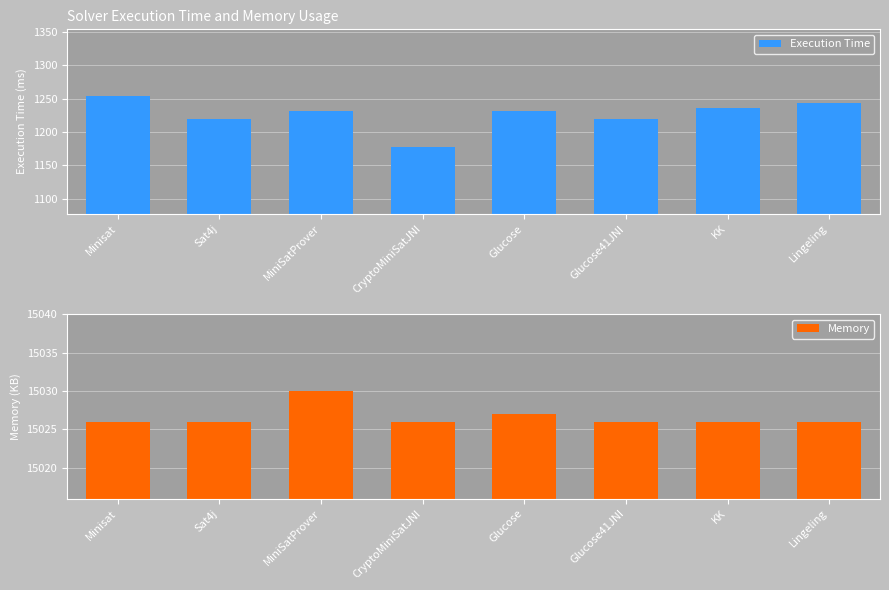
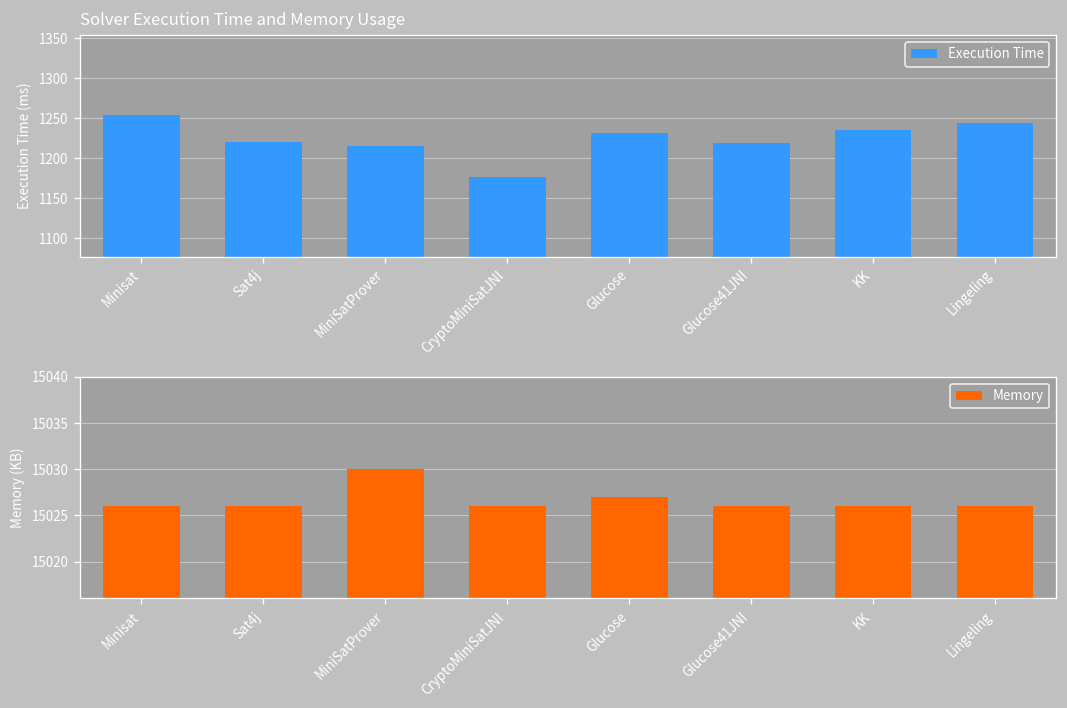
Solver Execution Time and Memory Usage, MiniSatProver: 1230 -> 1220
